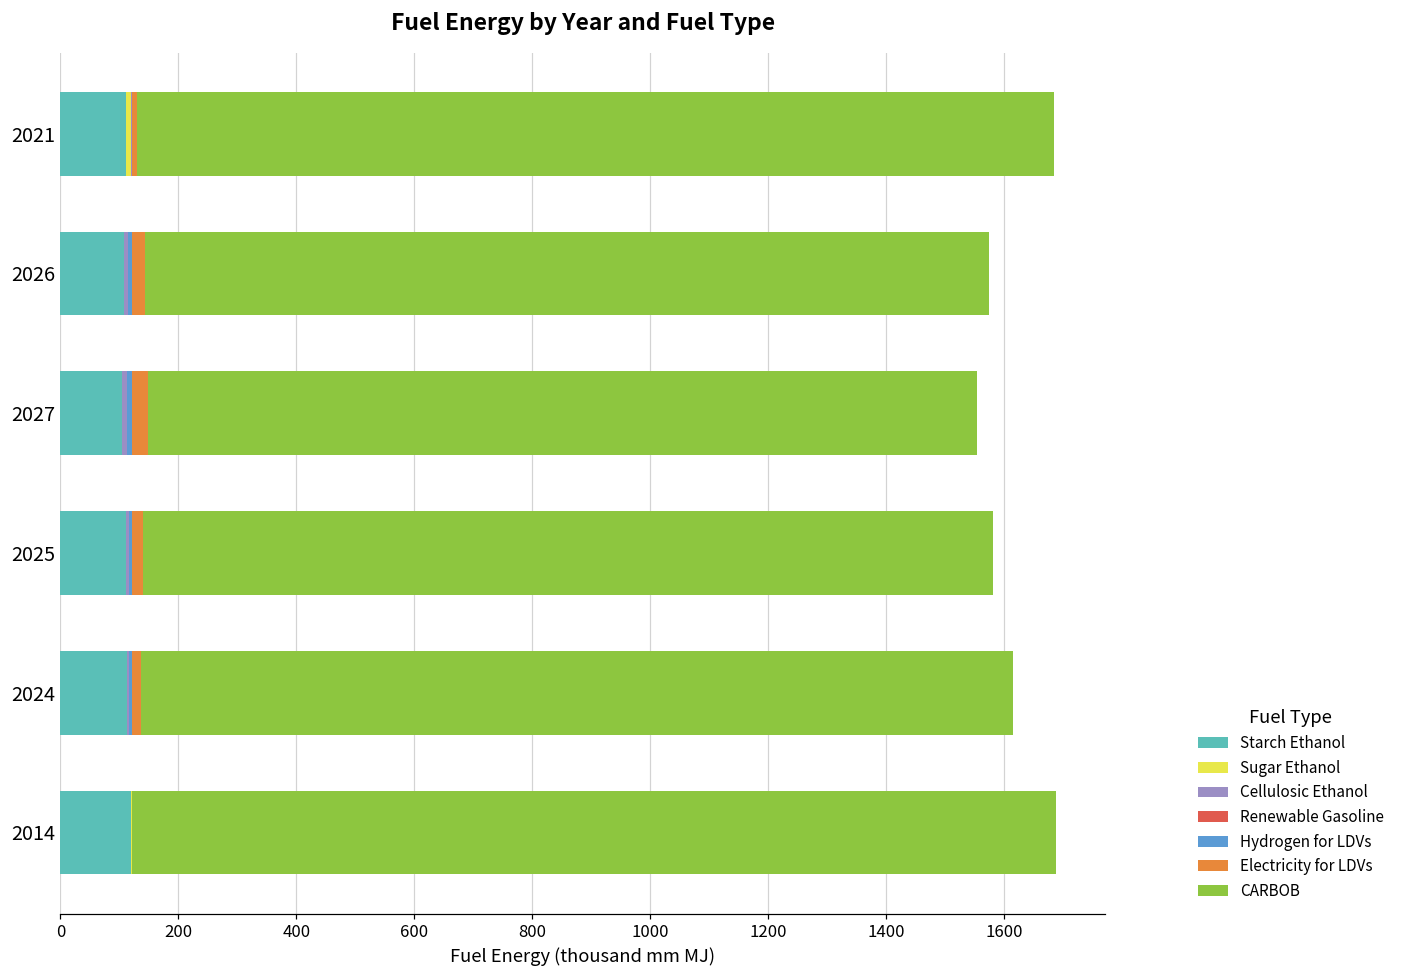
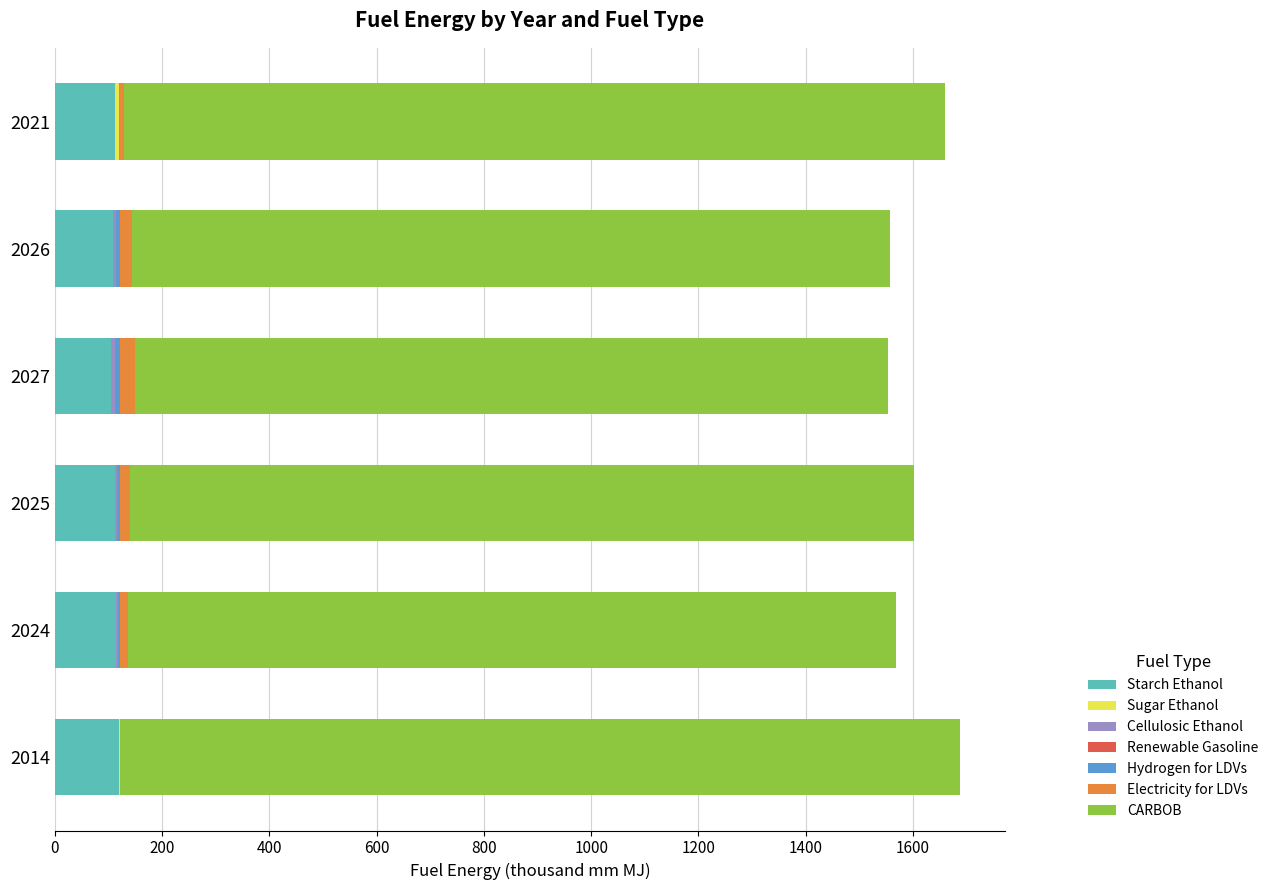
CARBOB, 2021: 1560 -> 1530
CARBOB, 2026: 1430 -> 1410
CARBOB, 2025: 1440 -> 1460
CARBOB, 2024: 1480 -> 1430
